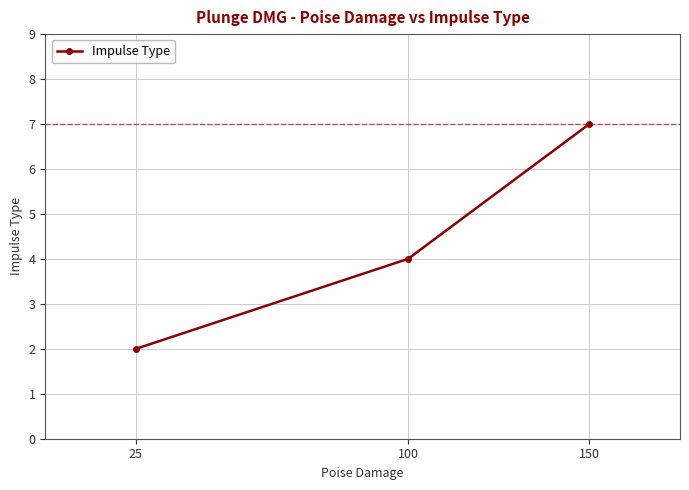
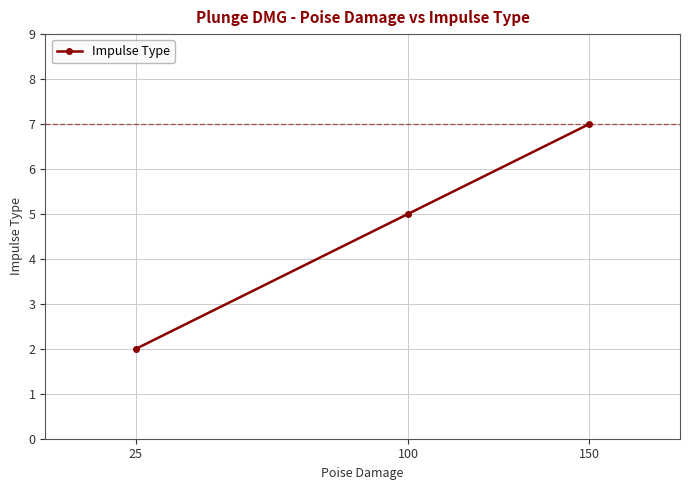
100: 4 -> 5
